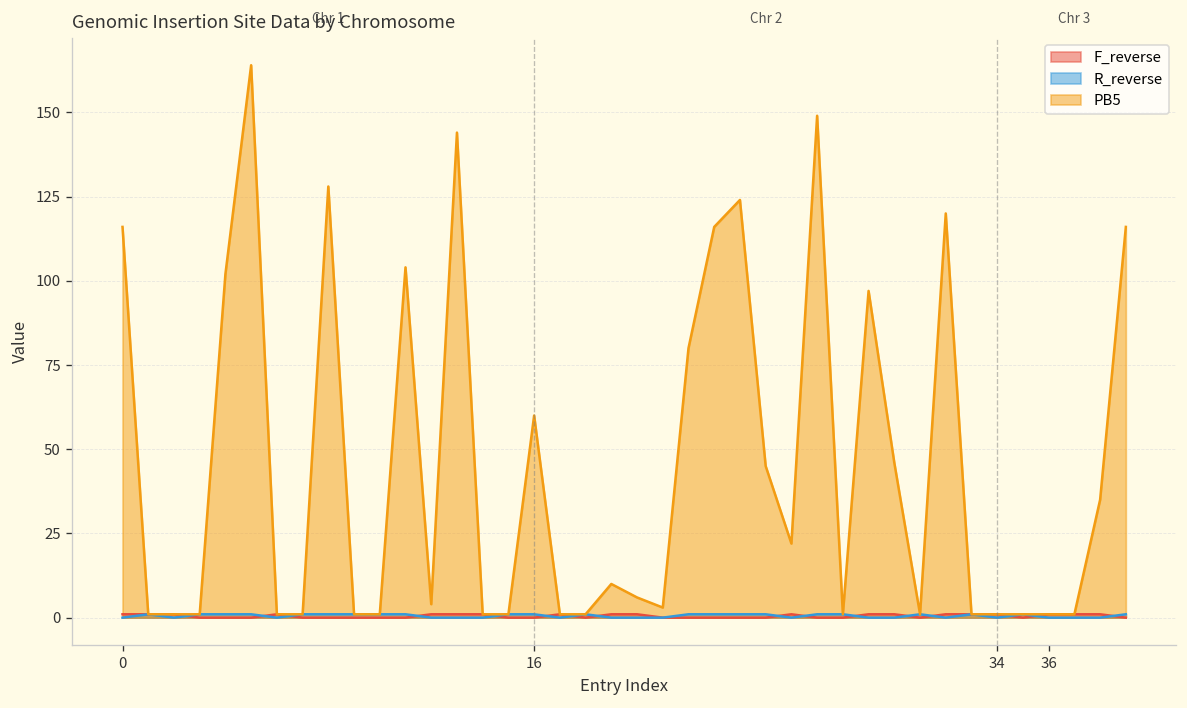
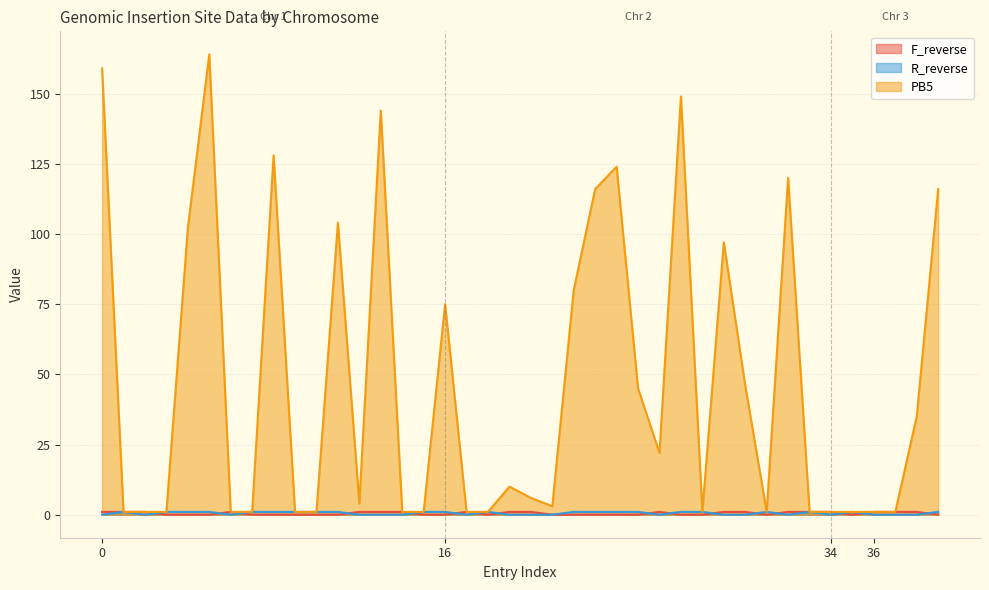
PB5, 0: 116 -> 159
PB5, 16: 60 -> 75
